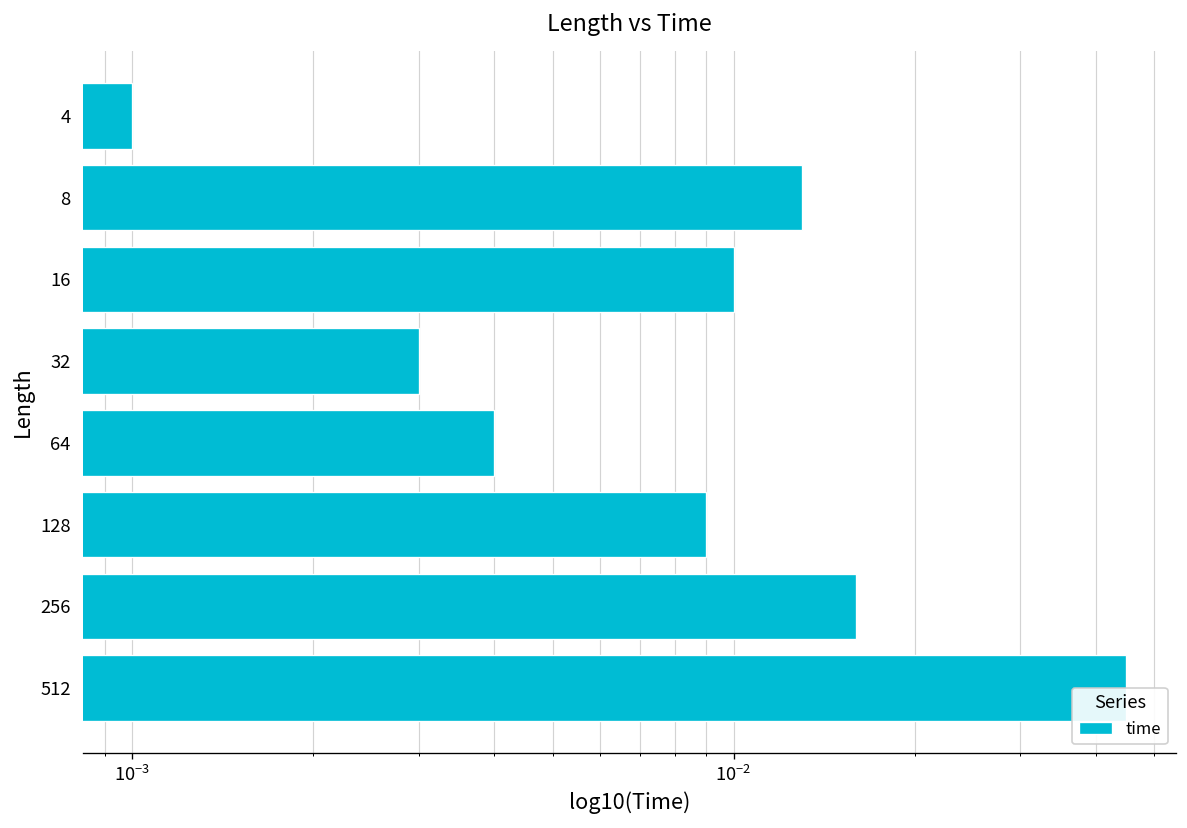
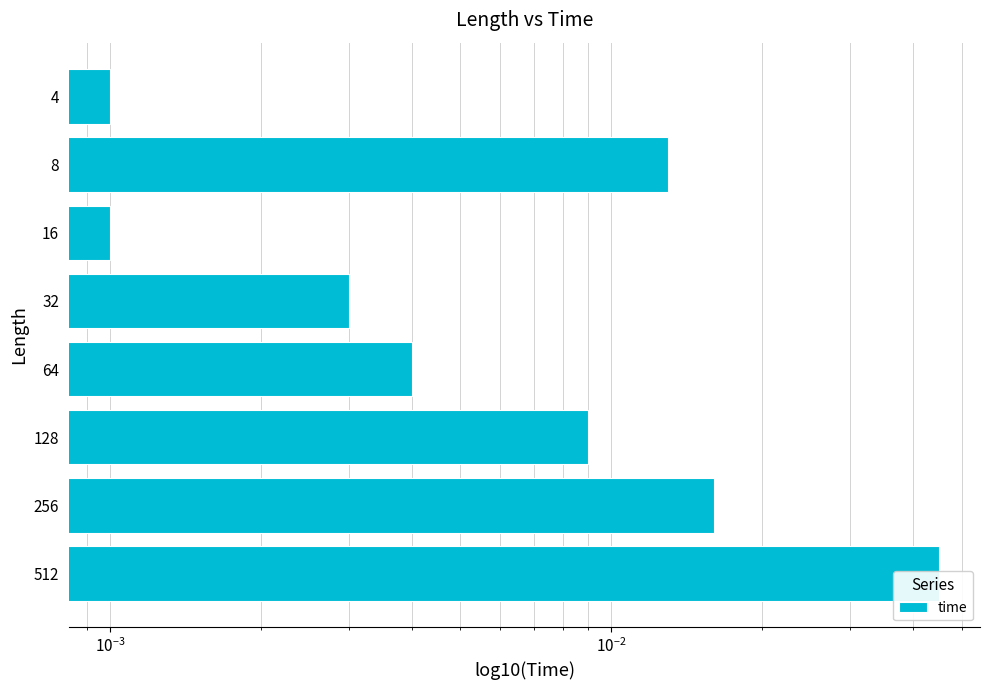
16: 0.010 -> 0.001
